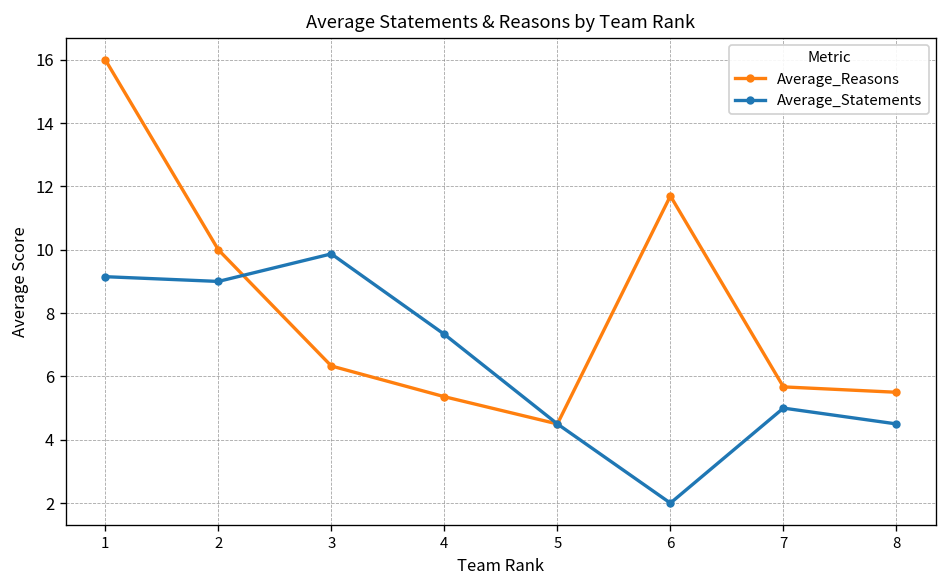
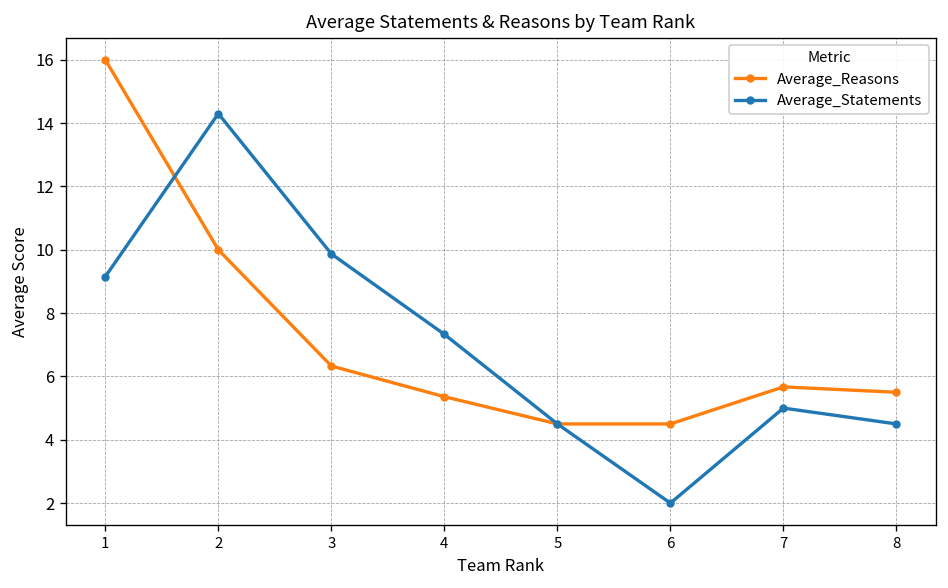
Average_Statements, 2: 9.0 -> 14.3
Average_Reasons, 6: 11.7 -> 4.5
